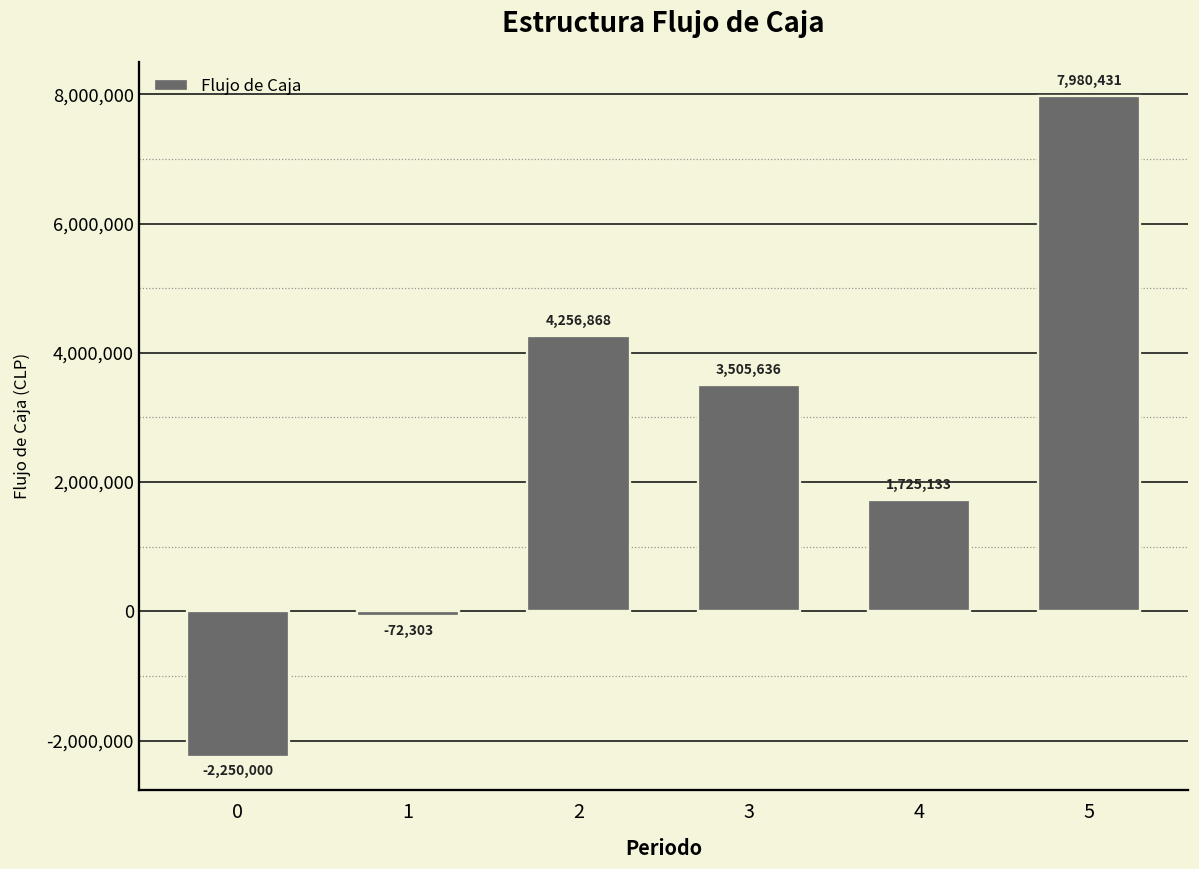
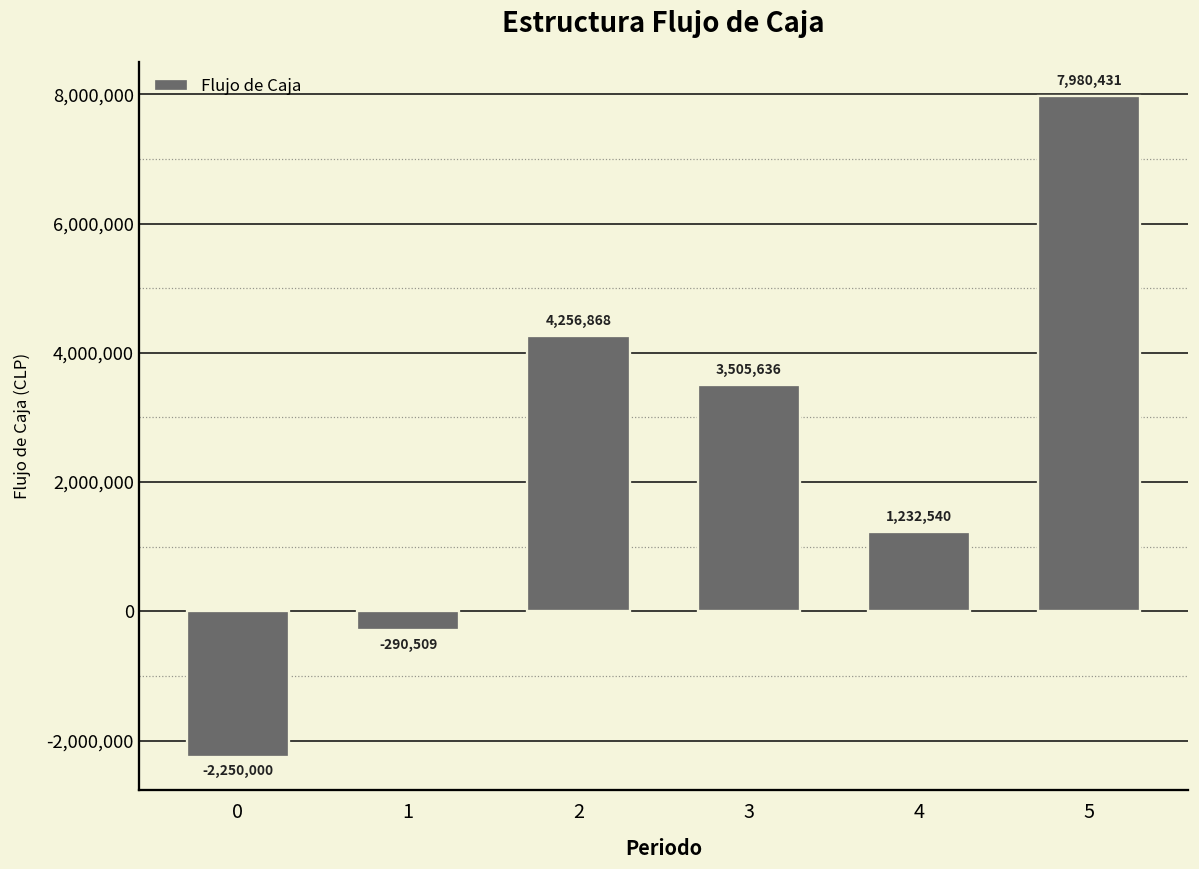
1: -72,303 -> -290,509
4: 1,725,133 -> 1,232,540
